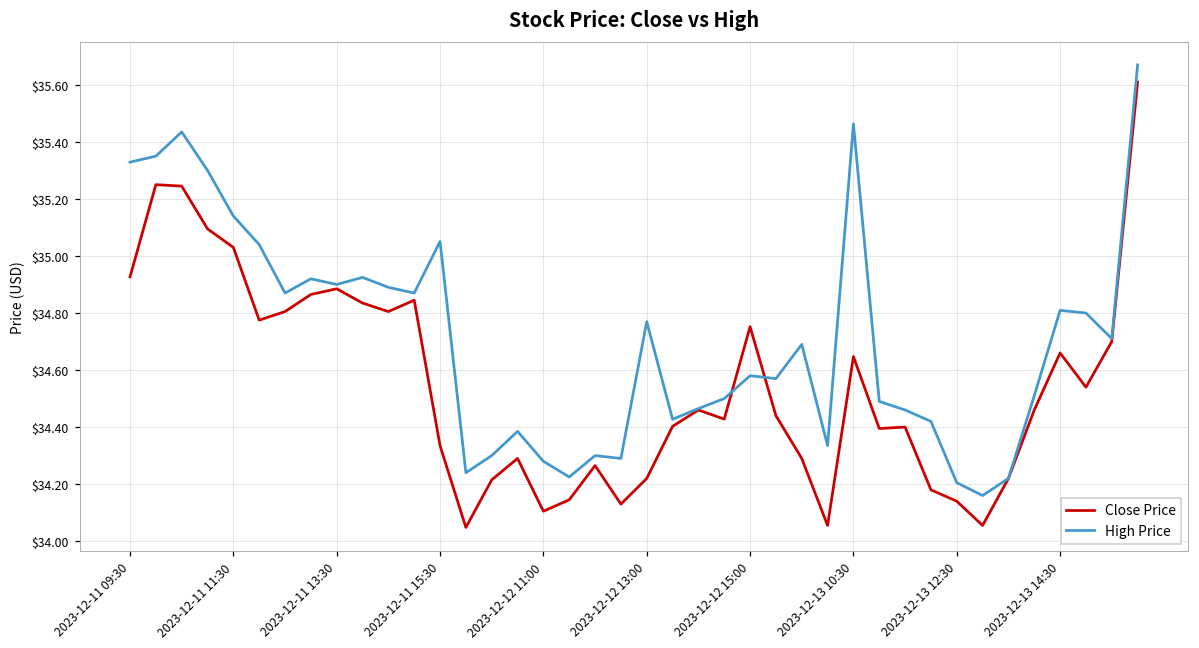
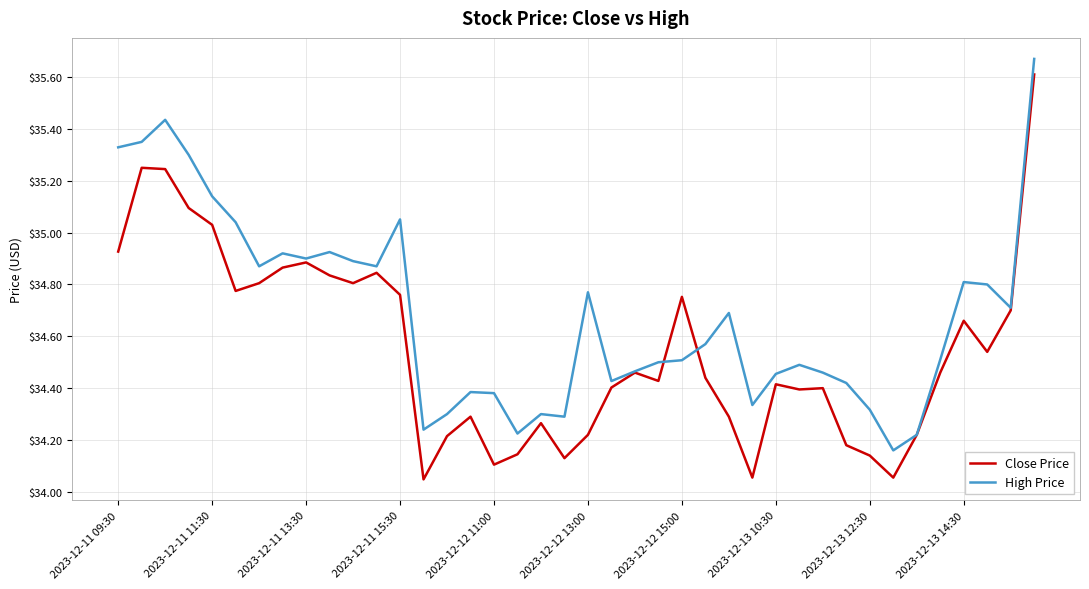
Close Price, 2023-12-11 15:30: $34.33 -> $34.76
High Price, 2023-12-12 11:00: $34.28 -> $34.38
High Price, 2023-12-12 15:00: $34.58 -> $34.51
Close Price, 2023-12-13 10:30: $34.65 -> $34.42
High Price, 2023-12-13 10:30: $35.46 -> $34.46
High Price, 2023-12-13 12:30: $34.21 -> $34.32
